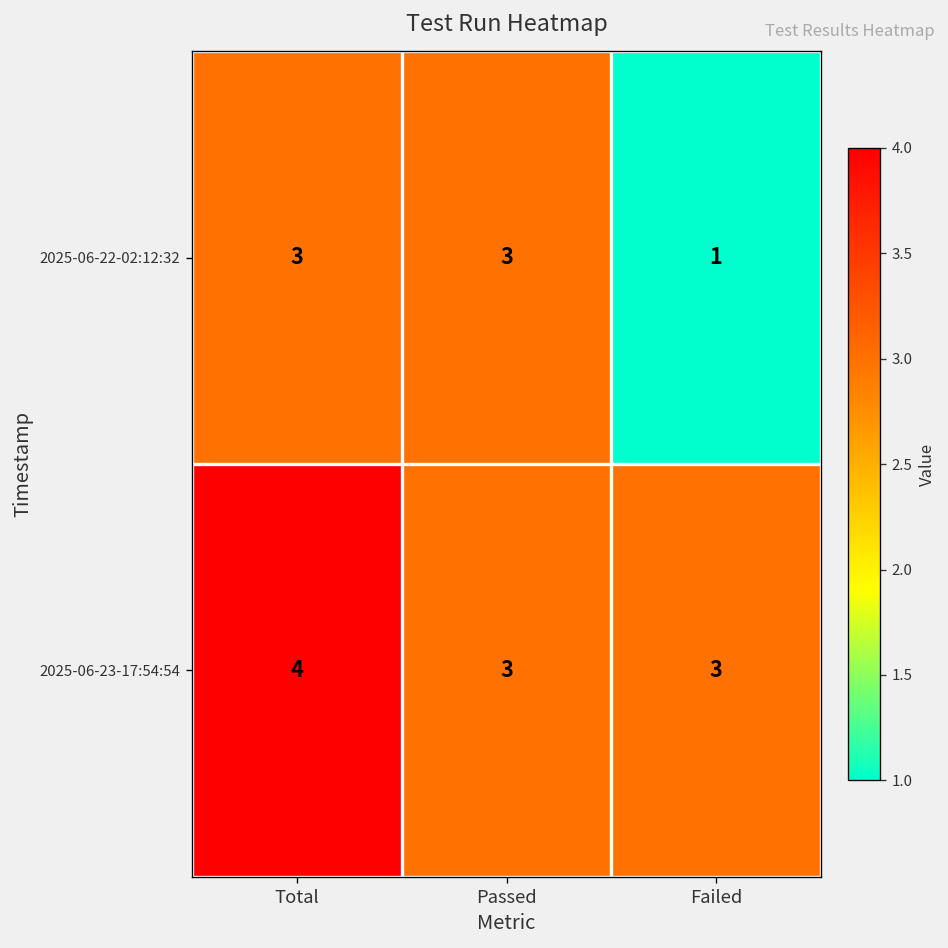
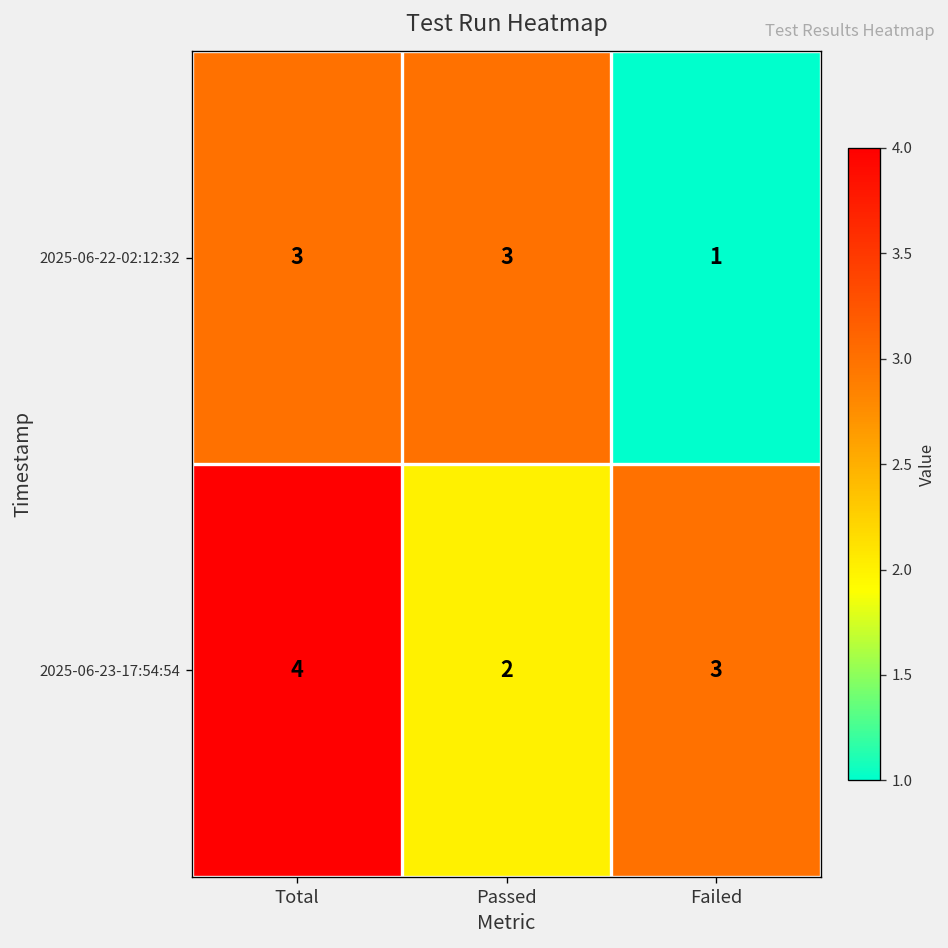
2025-06-23-17:54:54, Passed: 3 -> 2
